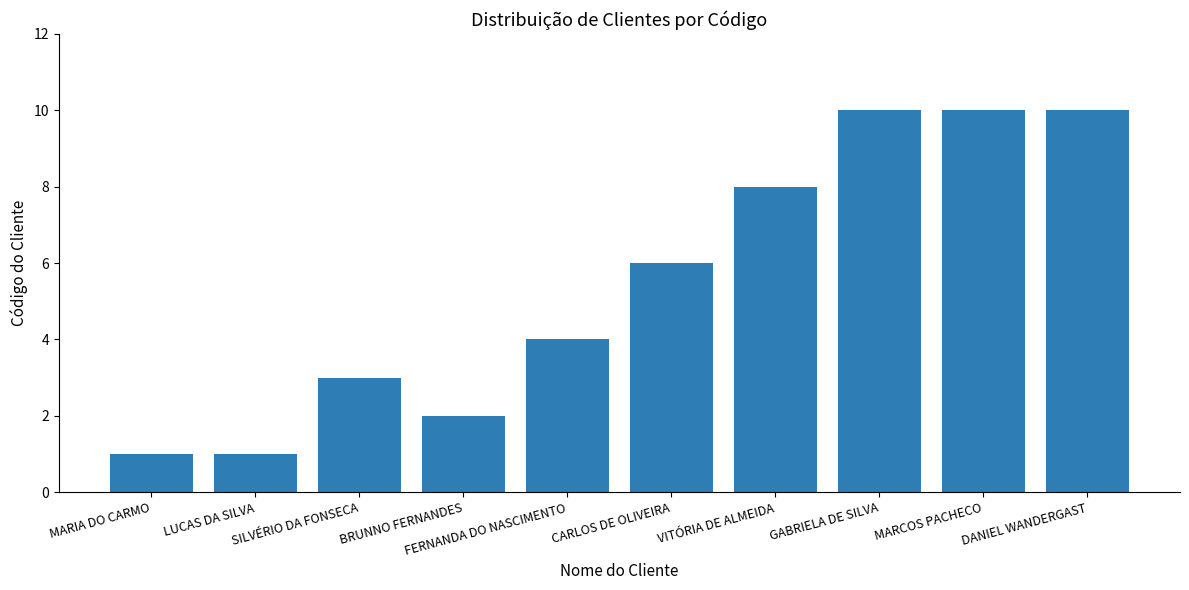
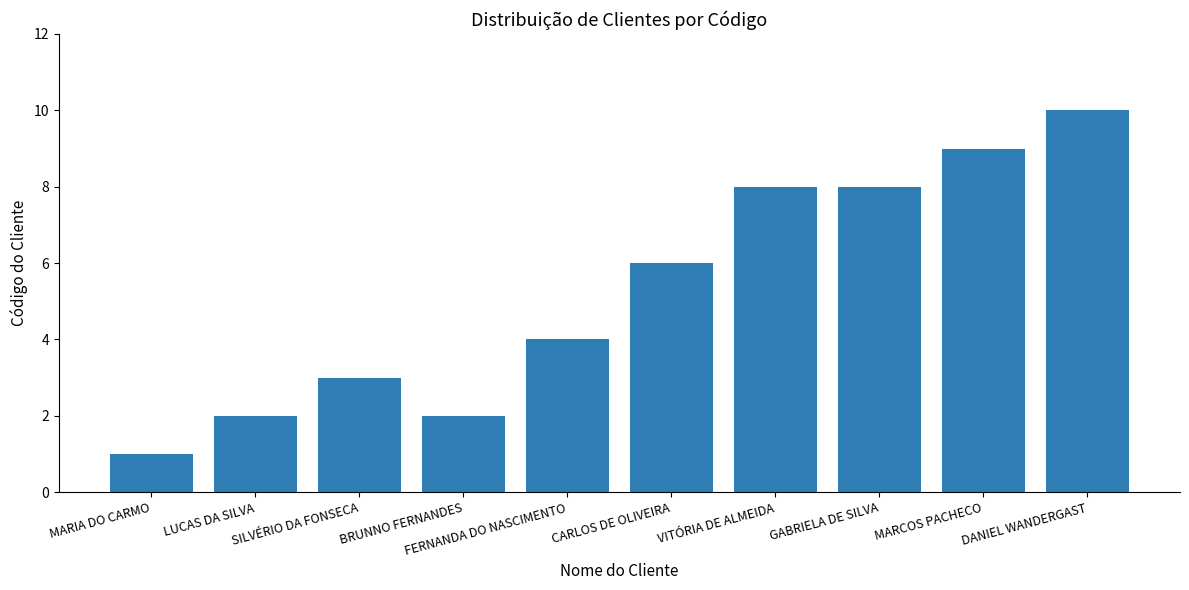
LUCAS DA SILVA: 1 -> 2
GABRIELA DE SILVA: 10 -> 8
MARCOS PACHECO: 10 -> 9
